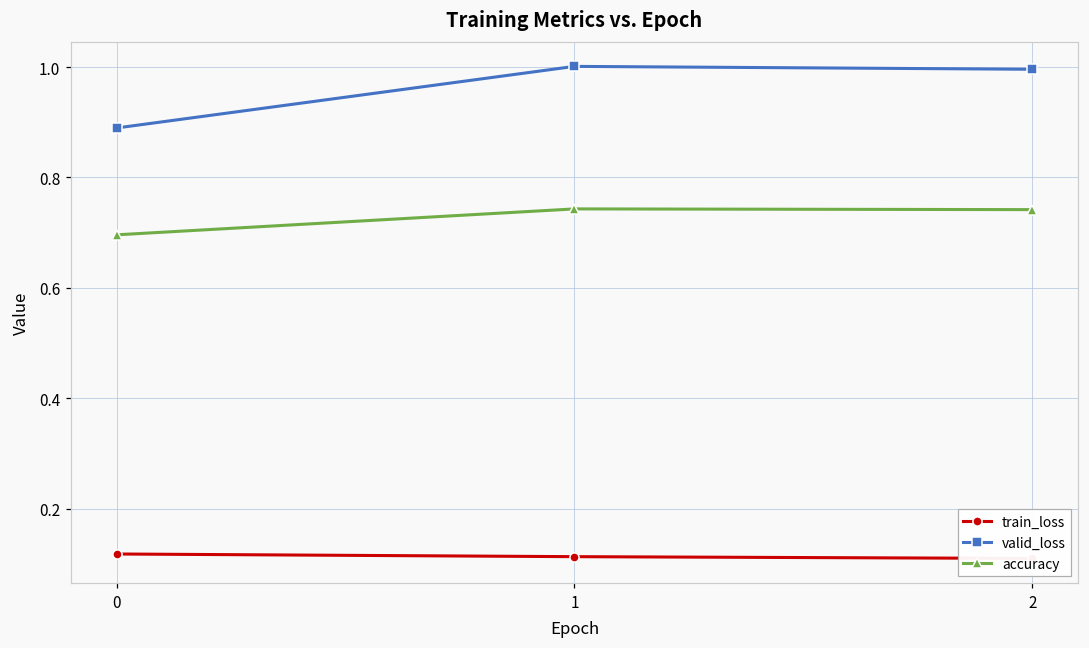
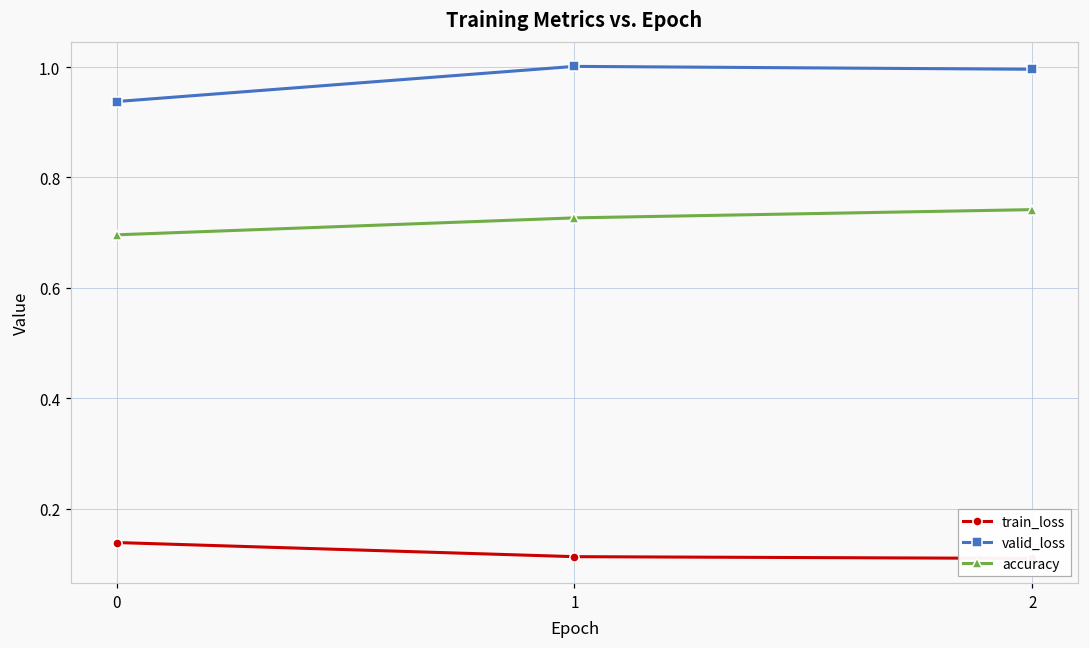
train_loss, 0: 0.12 -> 0.14
valid_loss, 0: 0.89 -> 0.94
accuracy, 1: 0.74 -> 0.73
